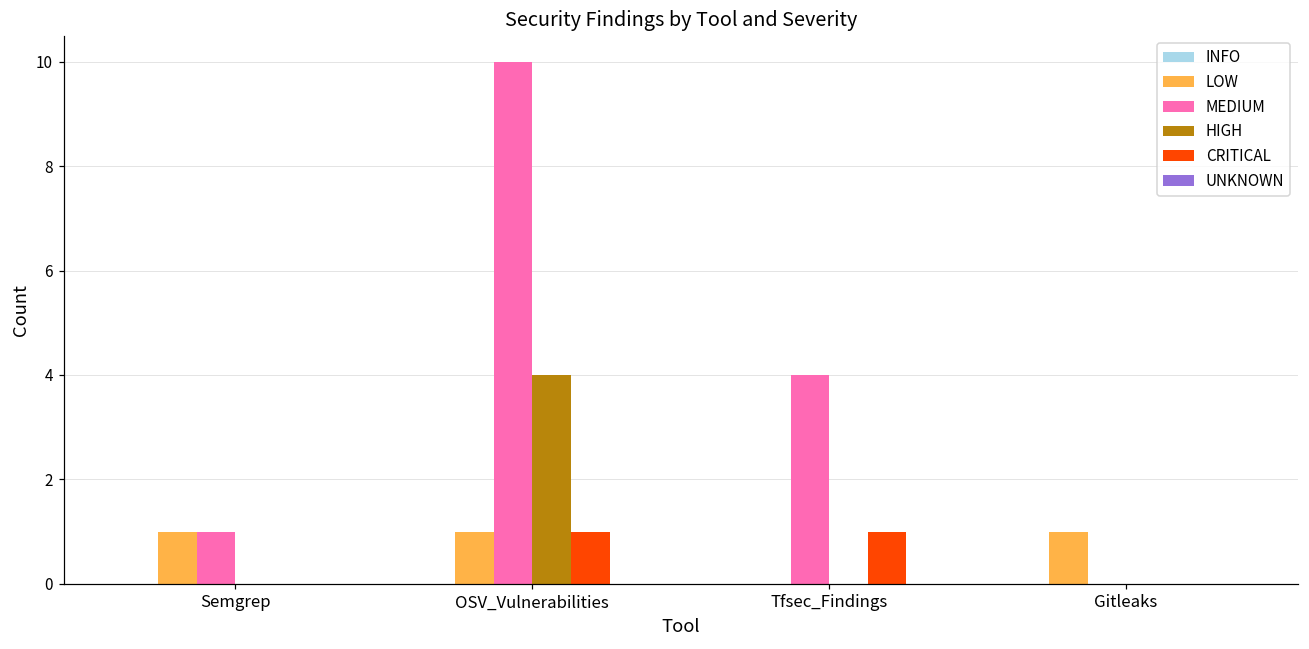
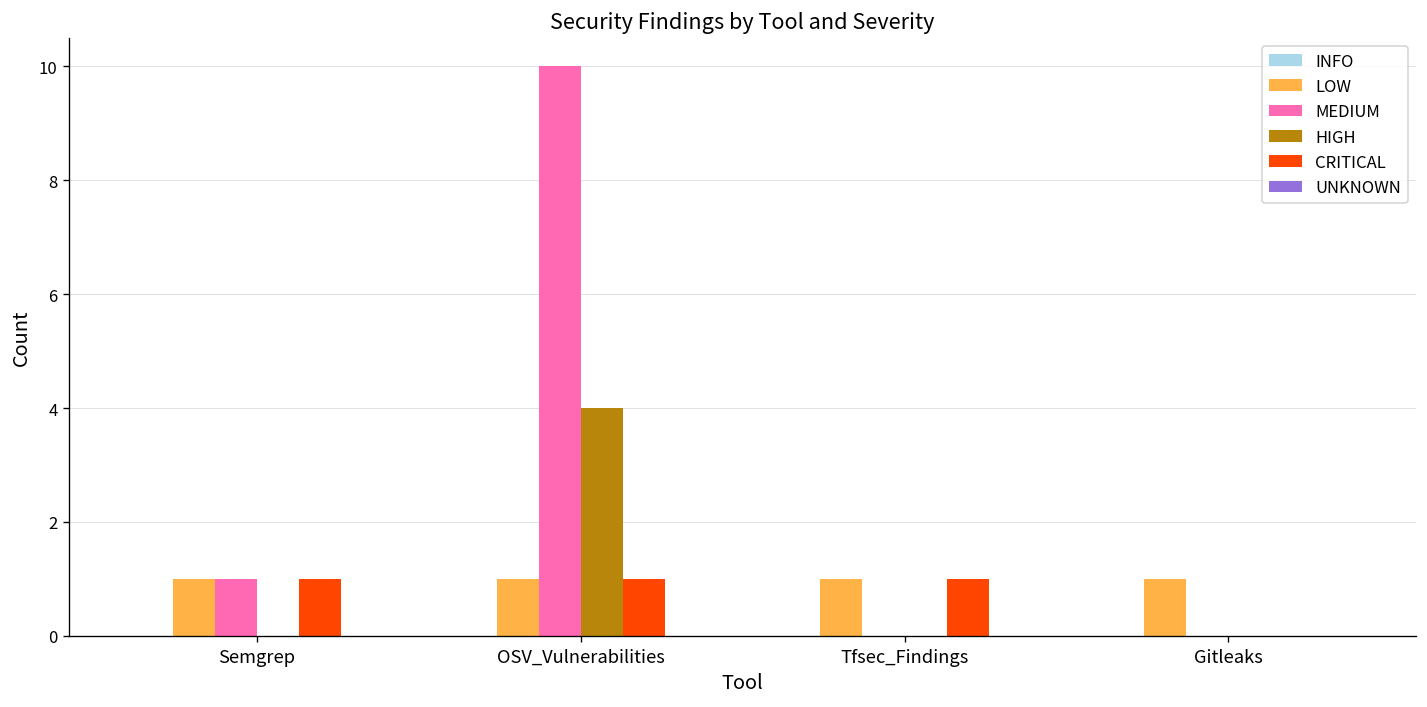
CRITICAL, Semgrep: 0 -> 1
LOW, Tfsec_Findings: 0 -> 1
MEDIUM, Tfsec_Findings: 4 -> 0
